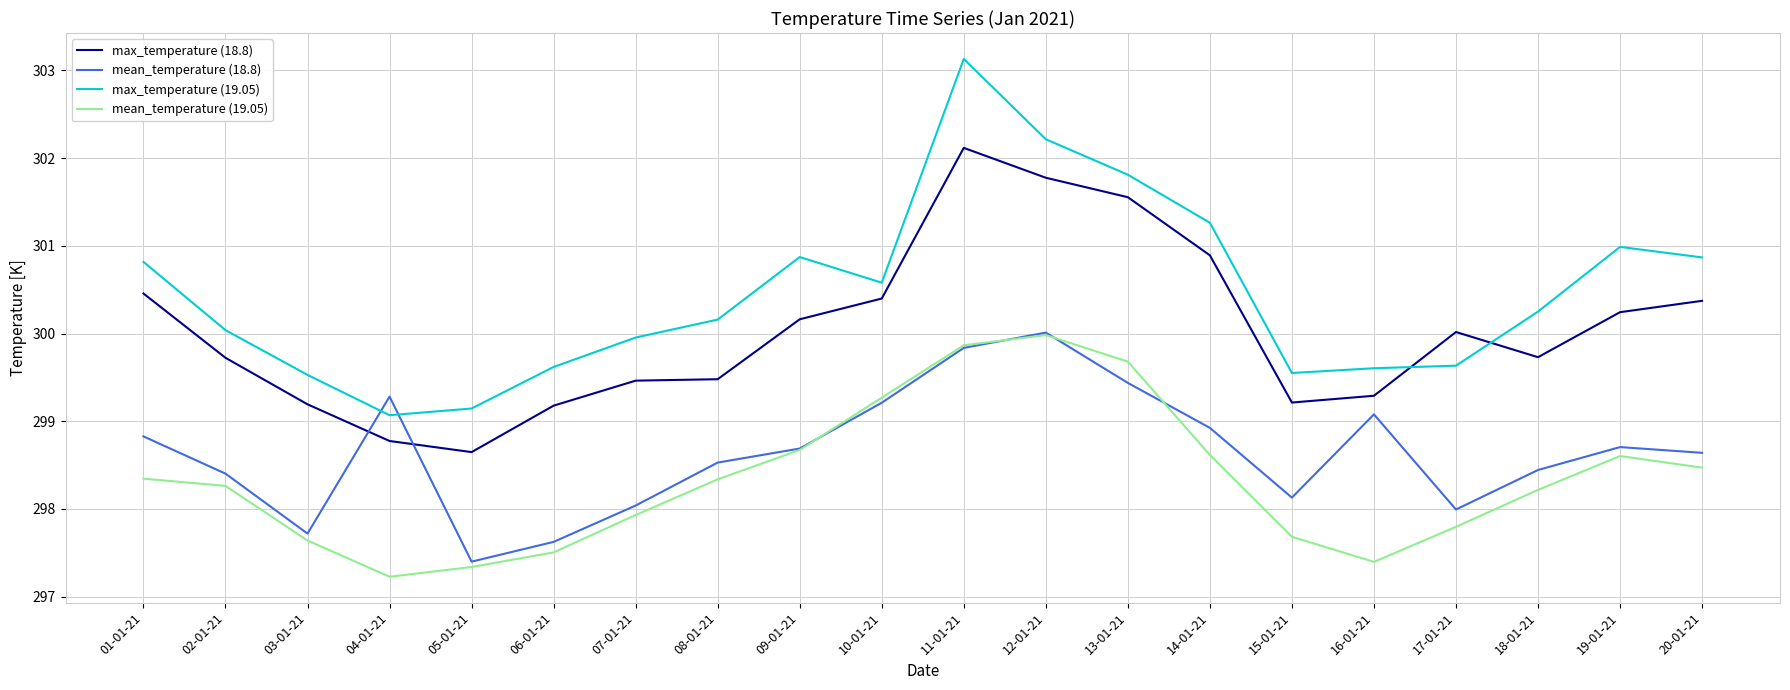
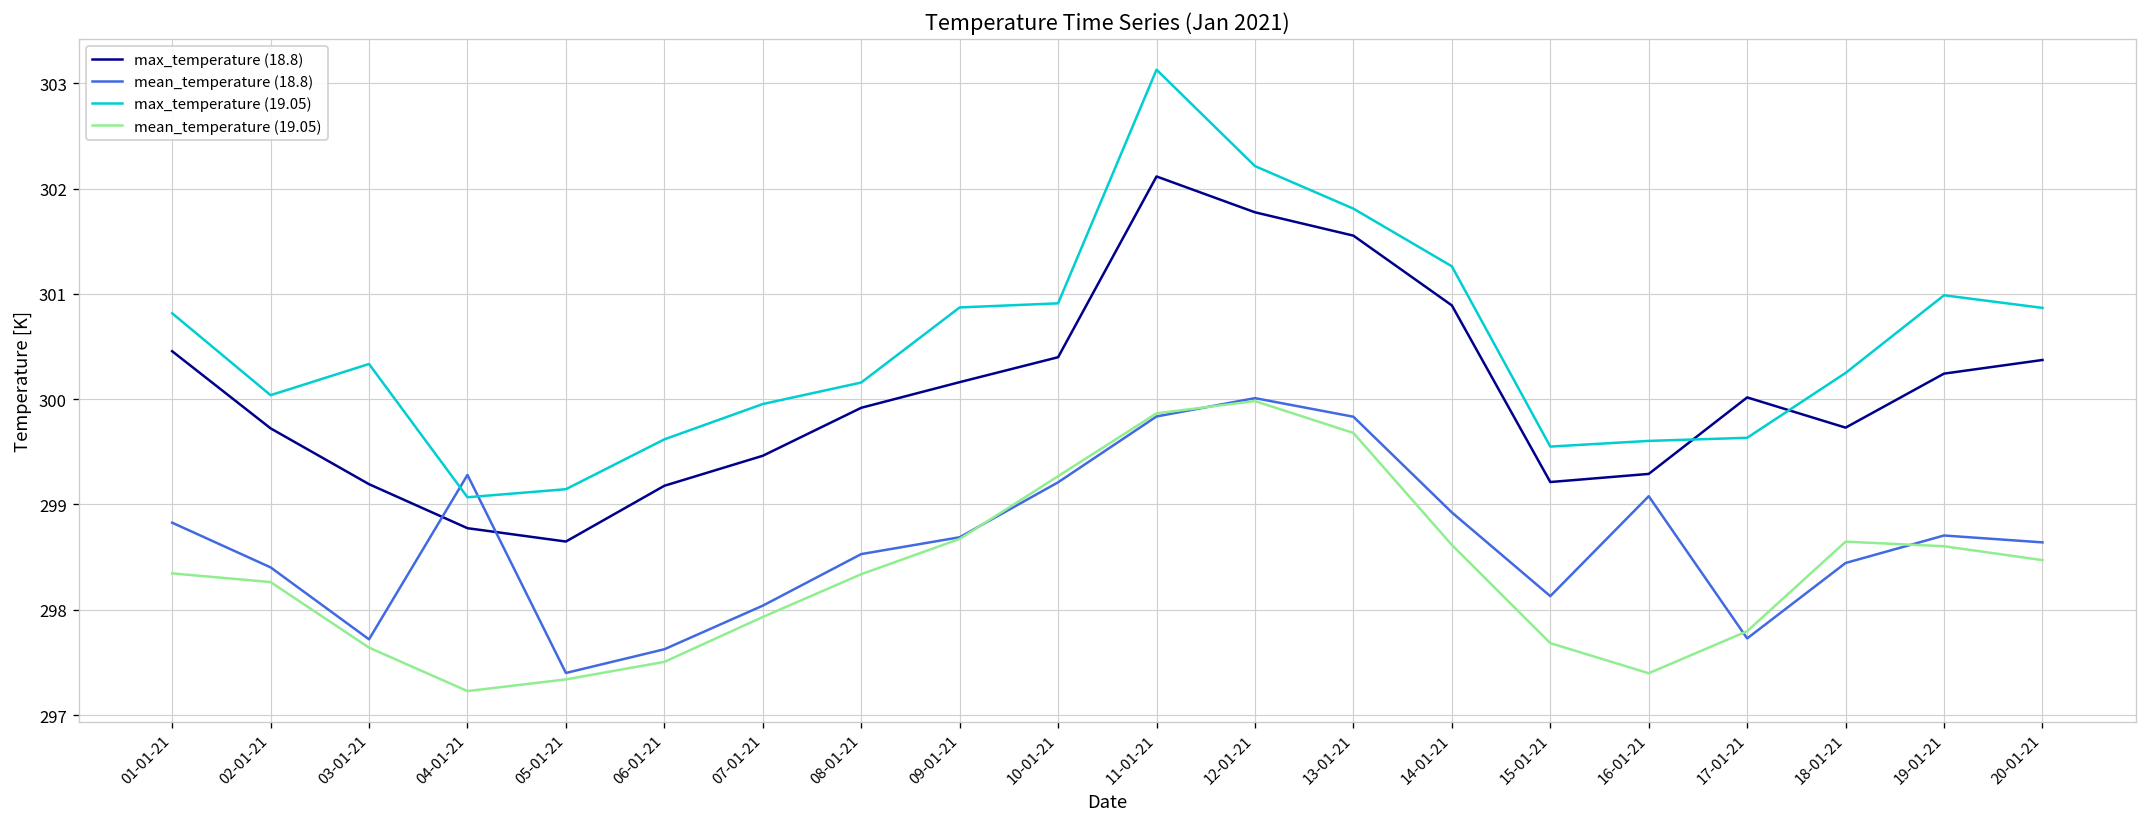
max_temperature (19.05), 03-01-21: 299.5 -> 300.3
max_temperature (18.8), 08-01-21: 299.5 -> 299.9
max_temperature (19.05), 10-01-21: 300.6 -> 300.9
mean_temperature (18.8), 13-01-21: 299.4 -> 299.8
mean_temperature (18.8), 17-01-21: 298.0 -> 297.7
mean_temperature (19.05), 18-01-21: 298.2 -> 298.6
